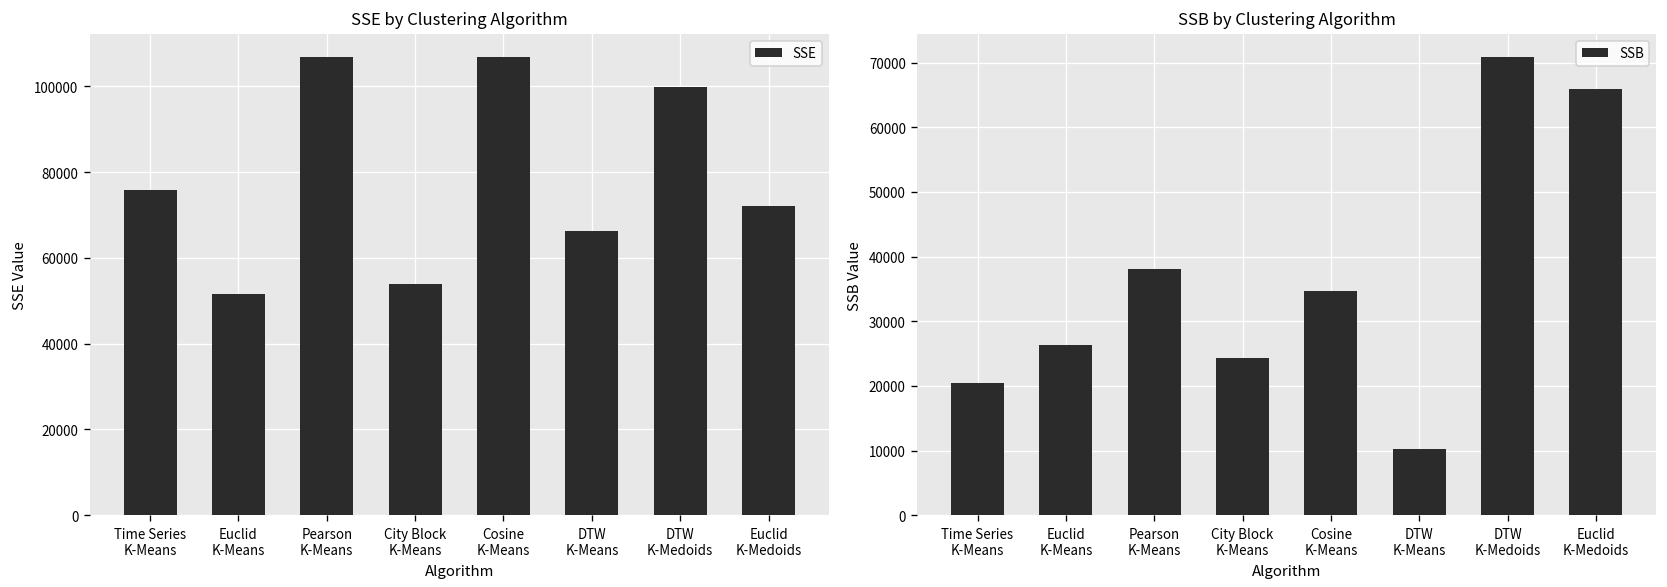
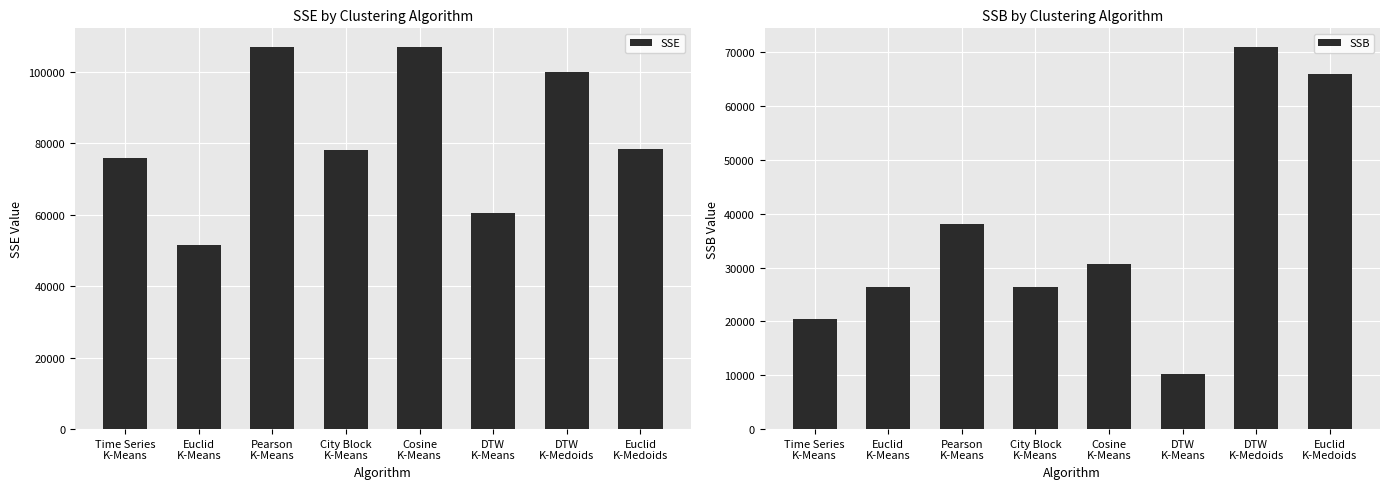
SSE by Clustering Algorithm, City Block K-Means: 54000 -> 78000
SSE by Clustering Algorithm, DTW K-Means: 66000 -> 61000
SSE by Clustering Algorithm, Euclid K-Medoids: 72000 -> 78000
SSB by Clustering Algorithm, City Block K-Means: 24000 -> 26000
SSB by Clustering Algorithm, Cosine K-Means: 35000 -> 31000
